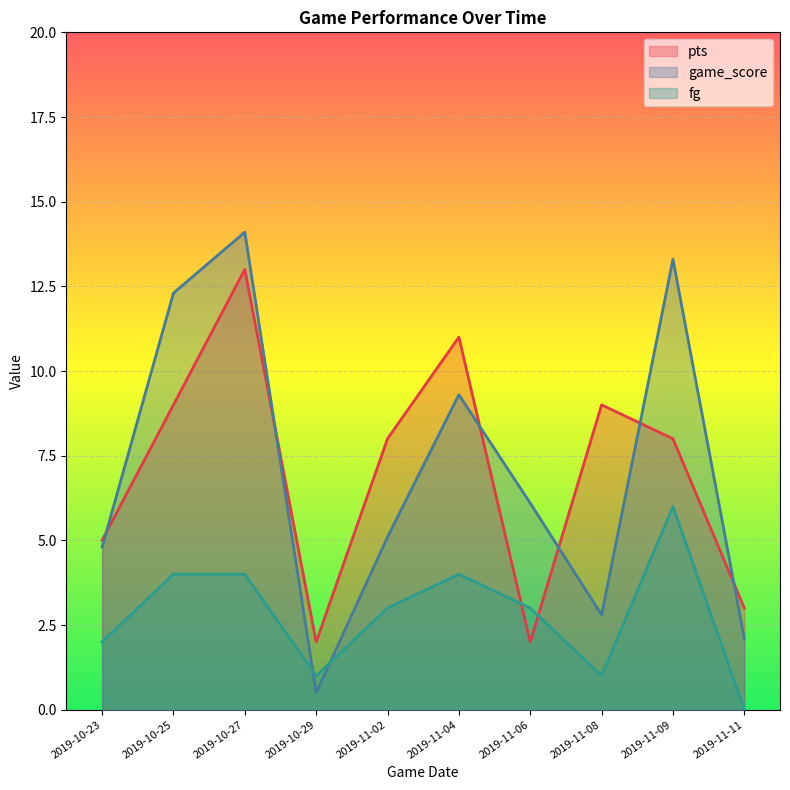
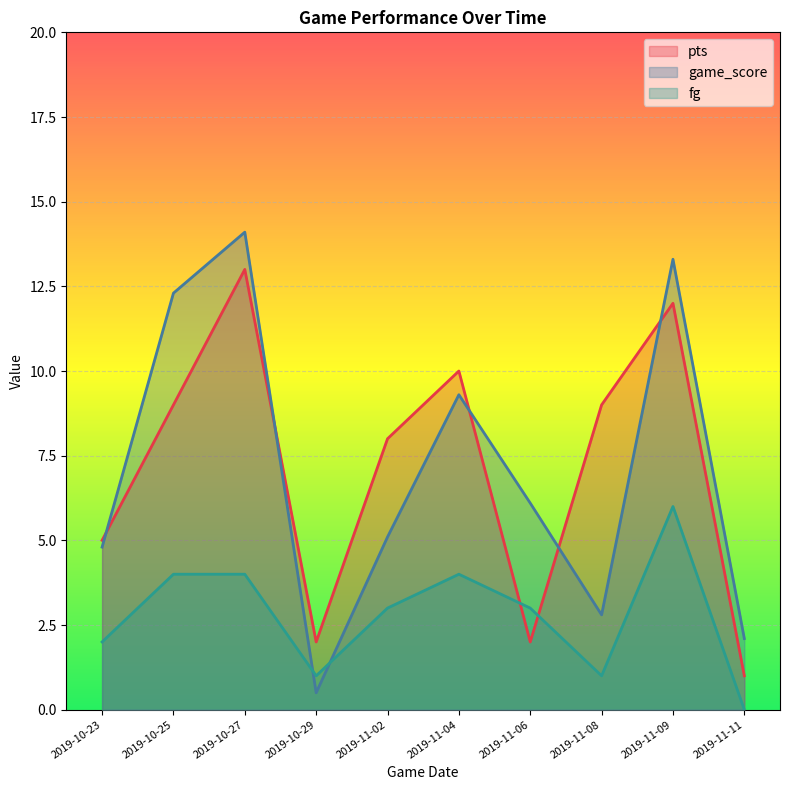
pts, 2019-11-04: 11 -> 10
pts, 2019-11-09: 8 -> 12
pts, 2019-11-11: 3 -> 1
